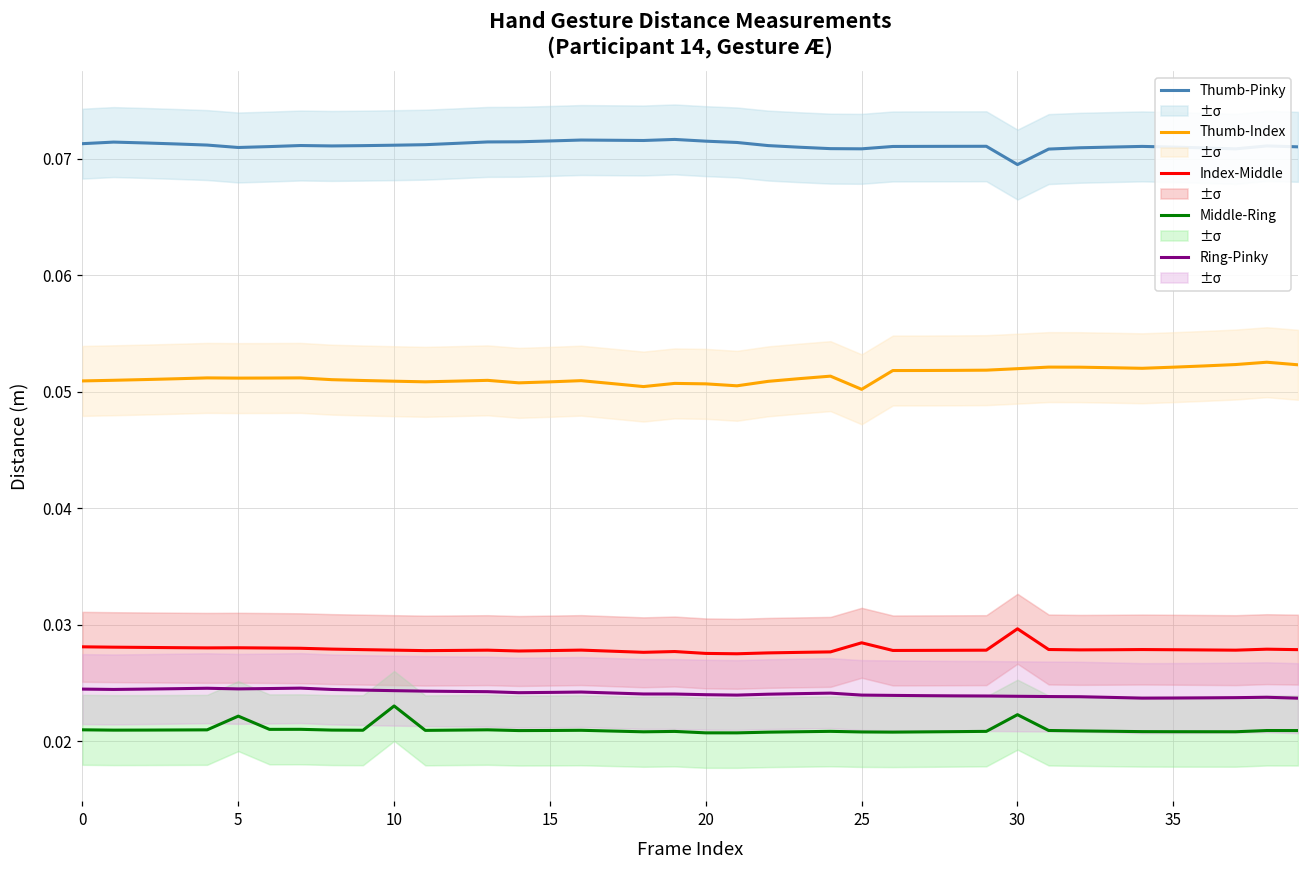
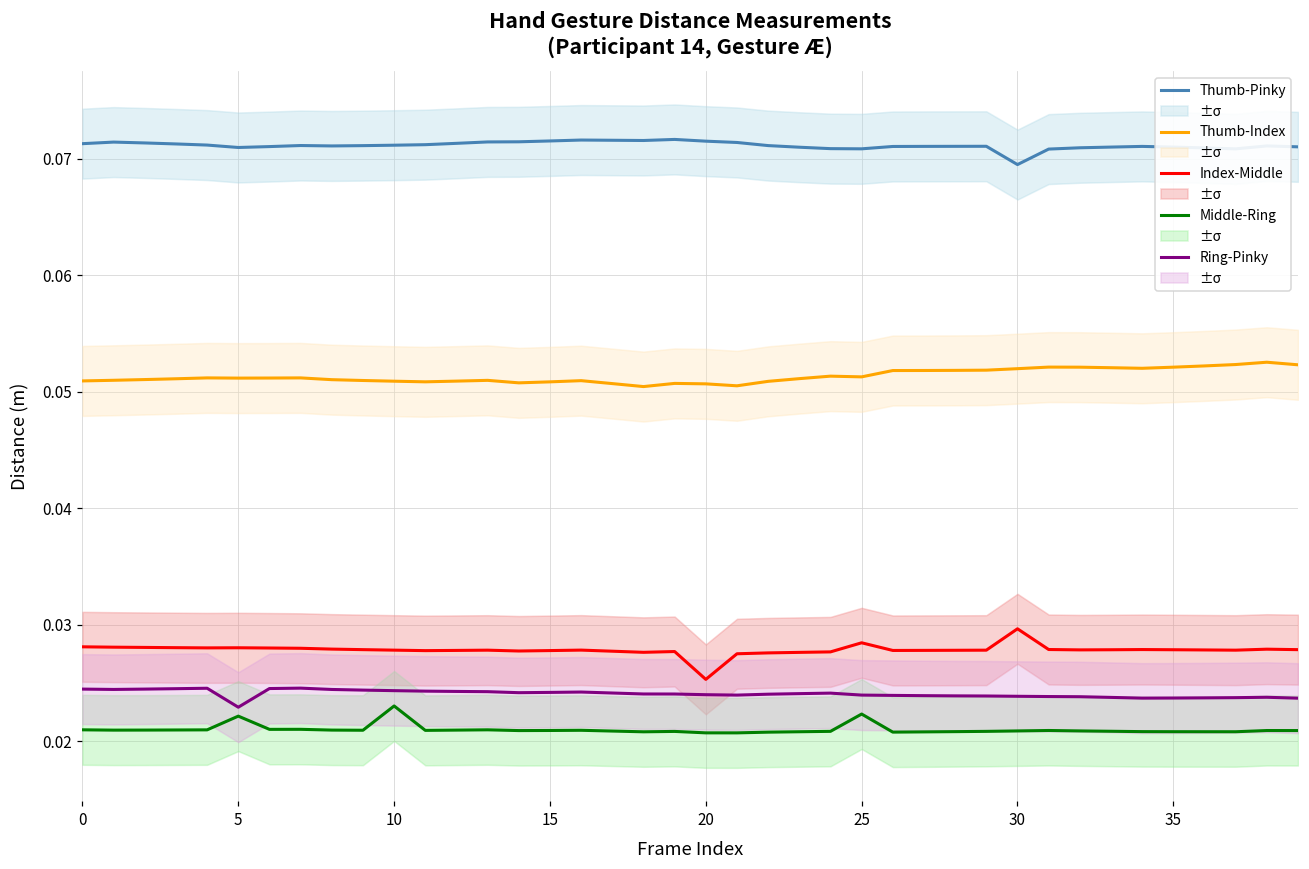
Ring-Pinky, 5: 0.0245 -> 0.0229
Index-Middle, 20: 0.0275 -> 0.0253
Thumb-Index, 25: 0.0502 -> 0.0513
Middle-Ring, 25: 0.0208 -> 0.0223
Middle-Ring, 30: 0.0223 -> 0.0209
